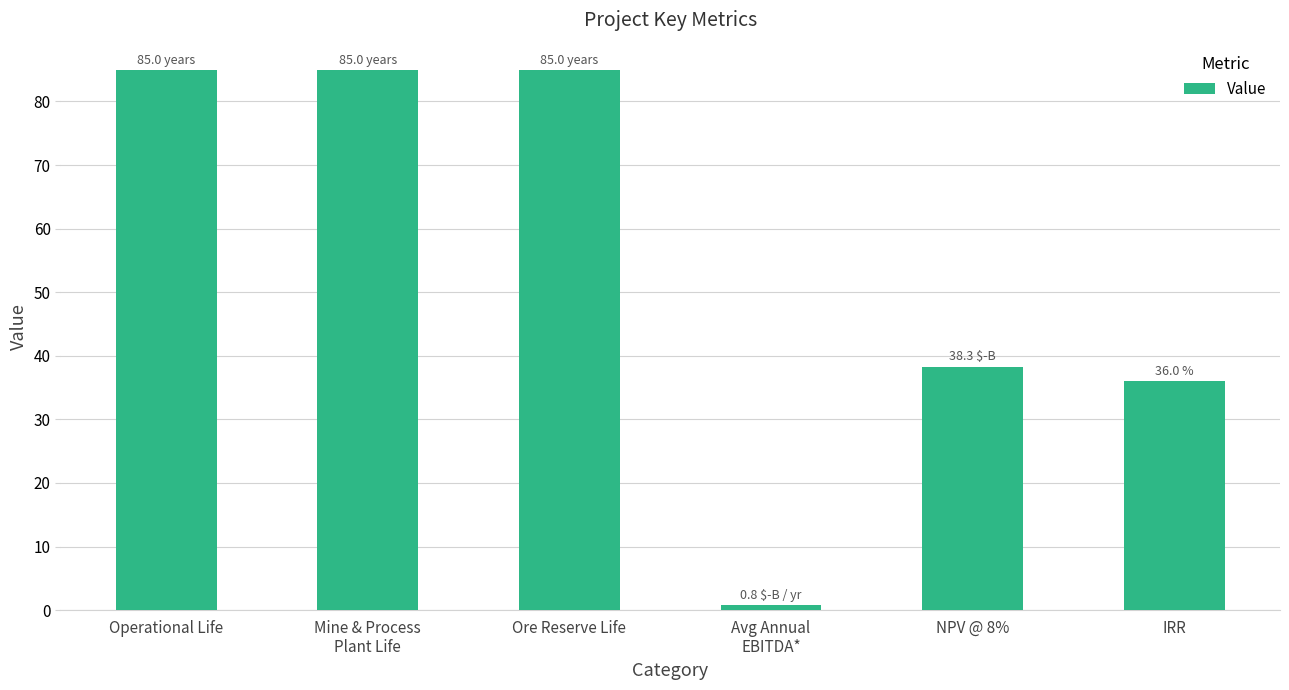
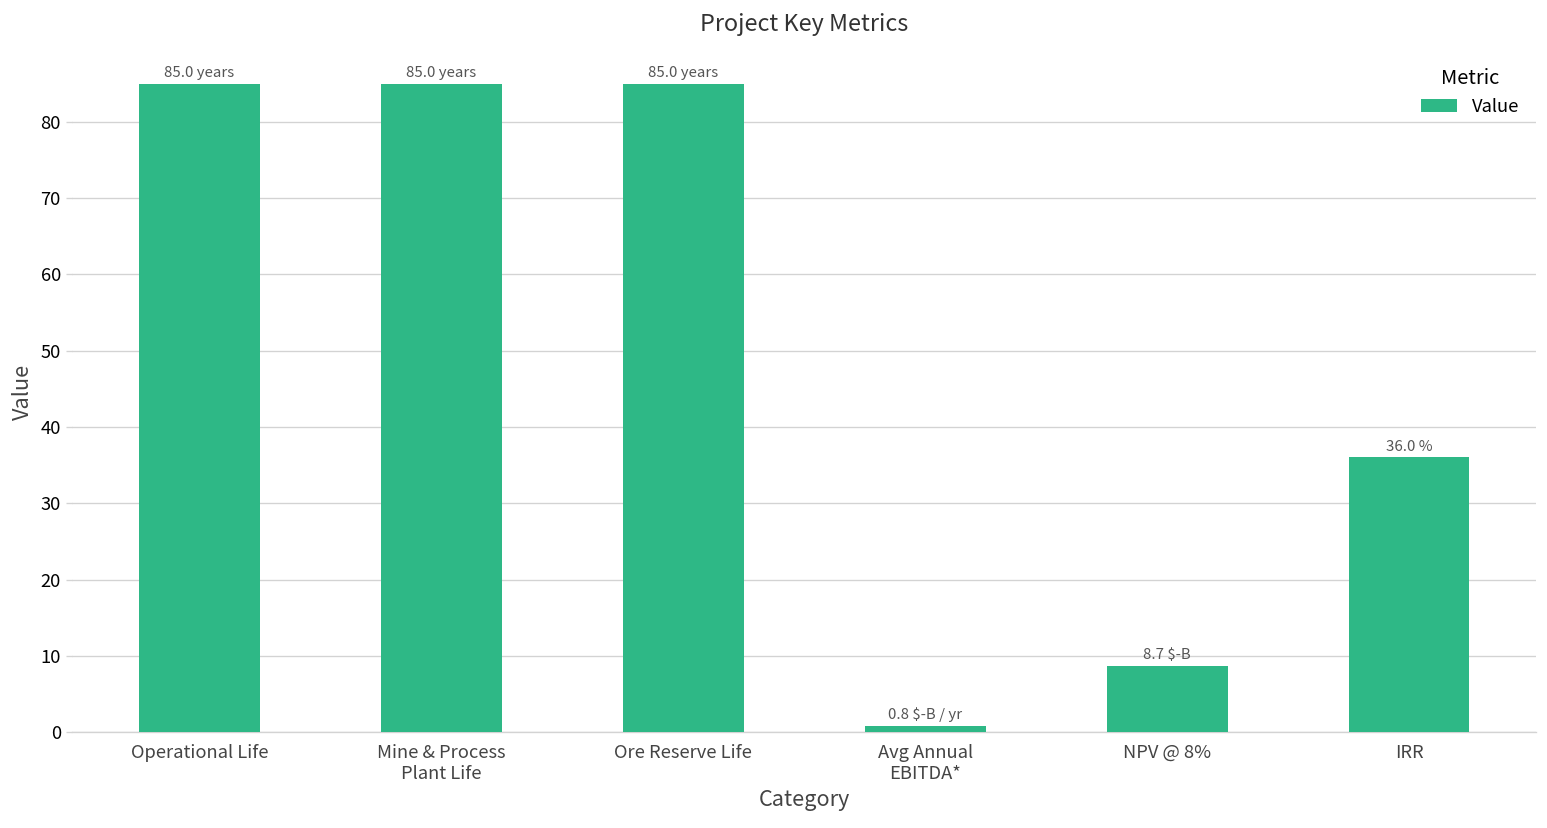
NPV @ 8%: 38.3 -> 8.7
